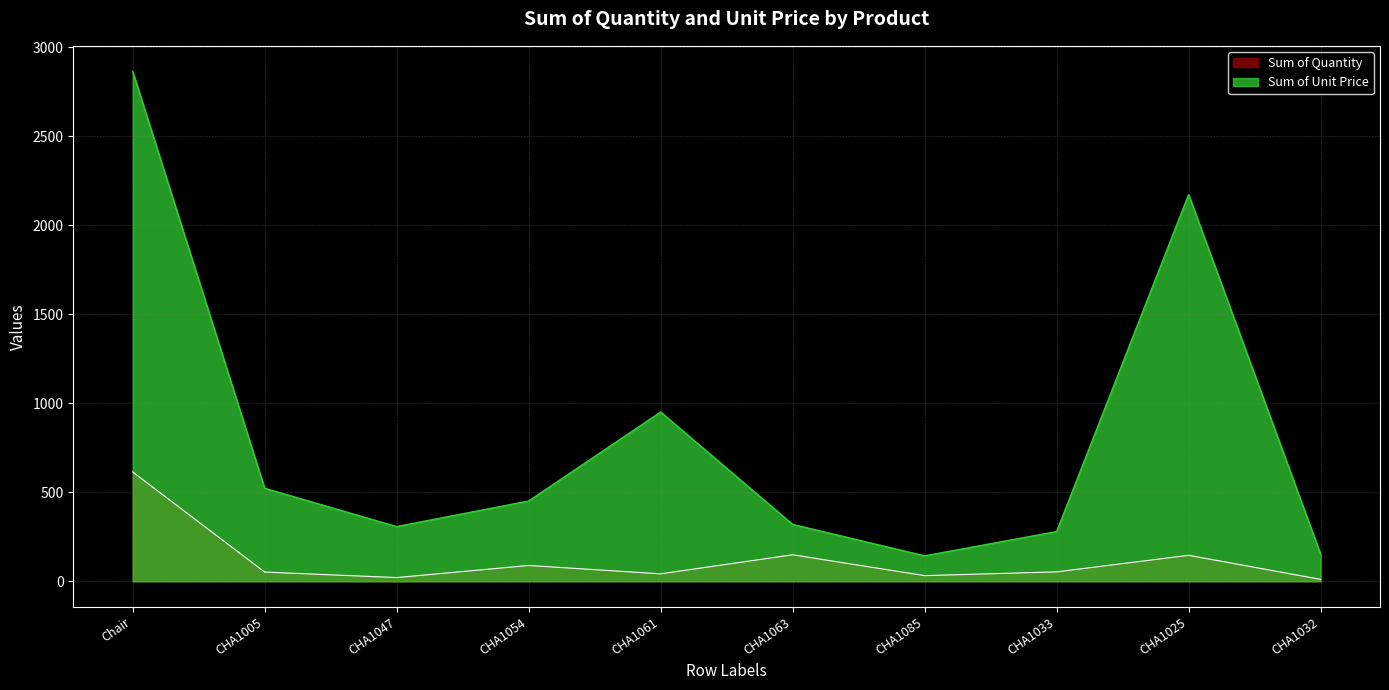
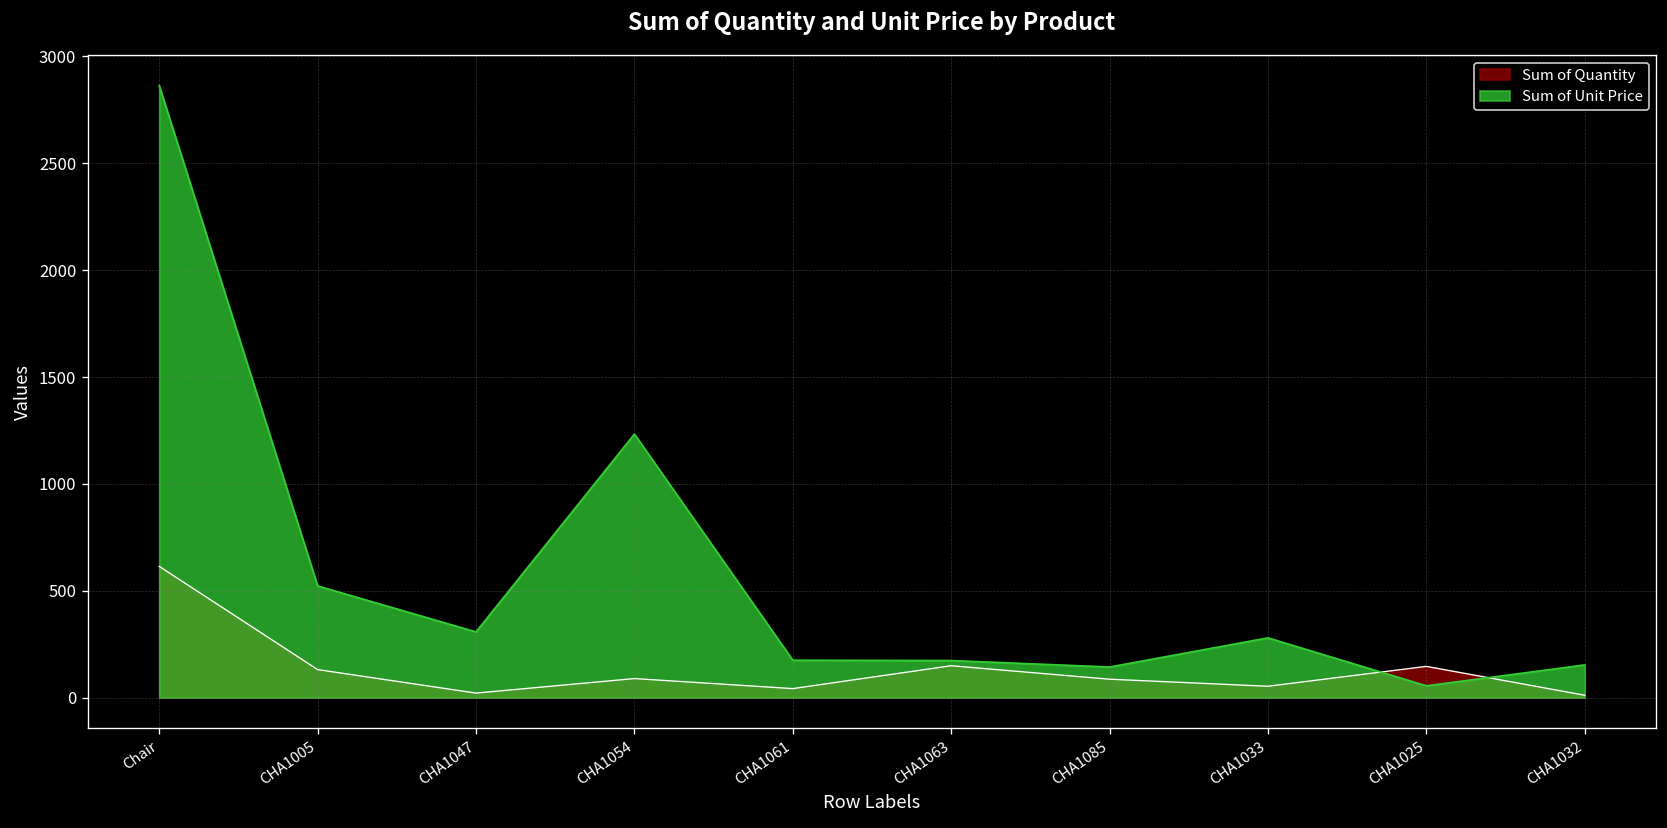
Sum of Quantity, CHA1005: 50 -> 130
Sum of Unit Price, CHA1054: 450 -> 1230
Sum of Unit Price, CHA1061: 950 -> 170
Sum of Unit Price, CHA1063: 320 -> 170
Sum of Quantity, CHA1085: 30 -> 90
Sum of Unit Price, CHA1025: 2170 -> 60
